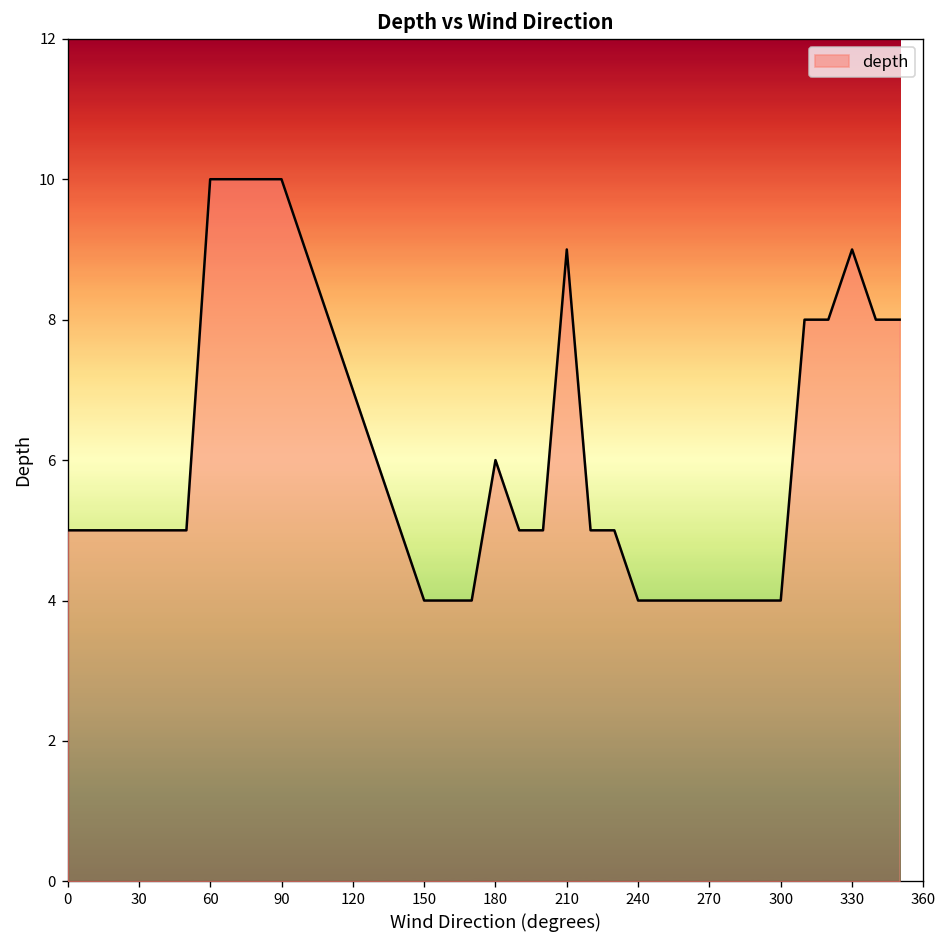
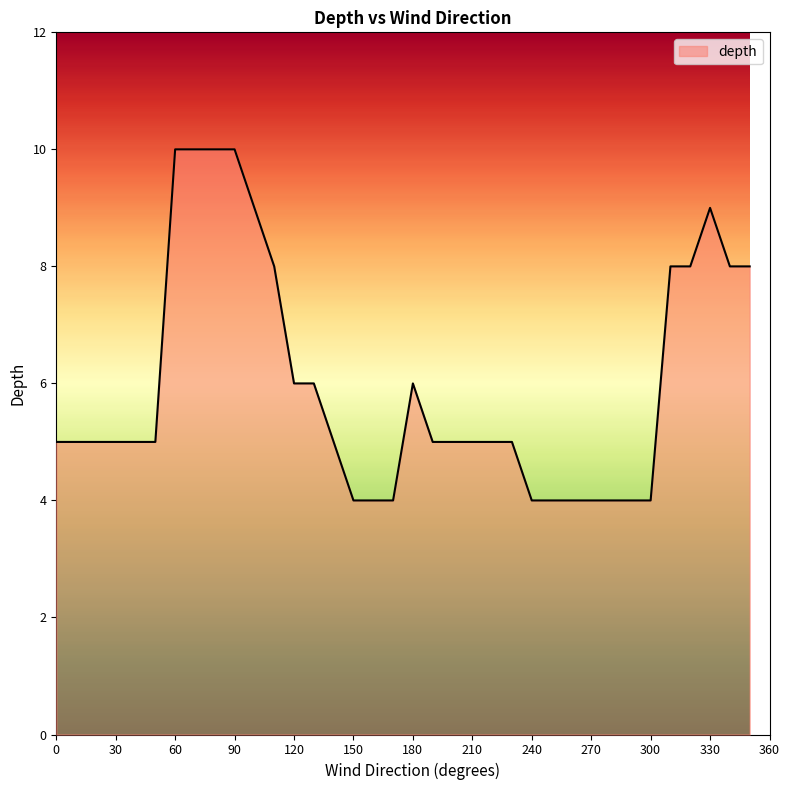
120: 7 -> 6
210: 9 -> 5
